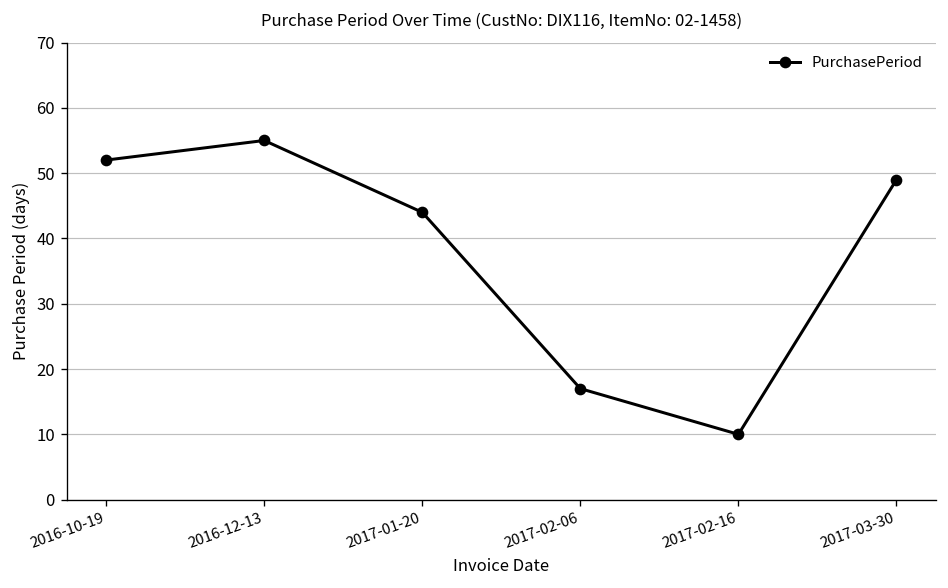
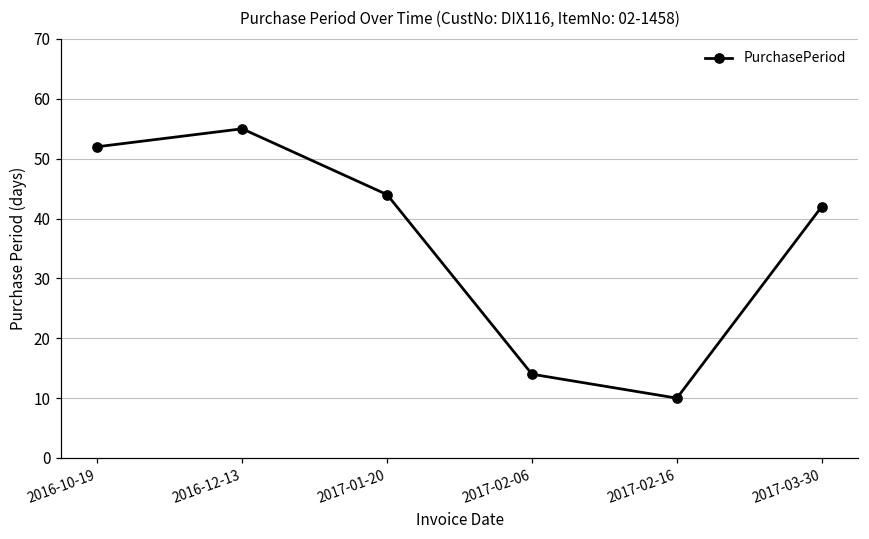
2017-02-06: 17 -> 14
2017-03-30: 49 -> 42
